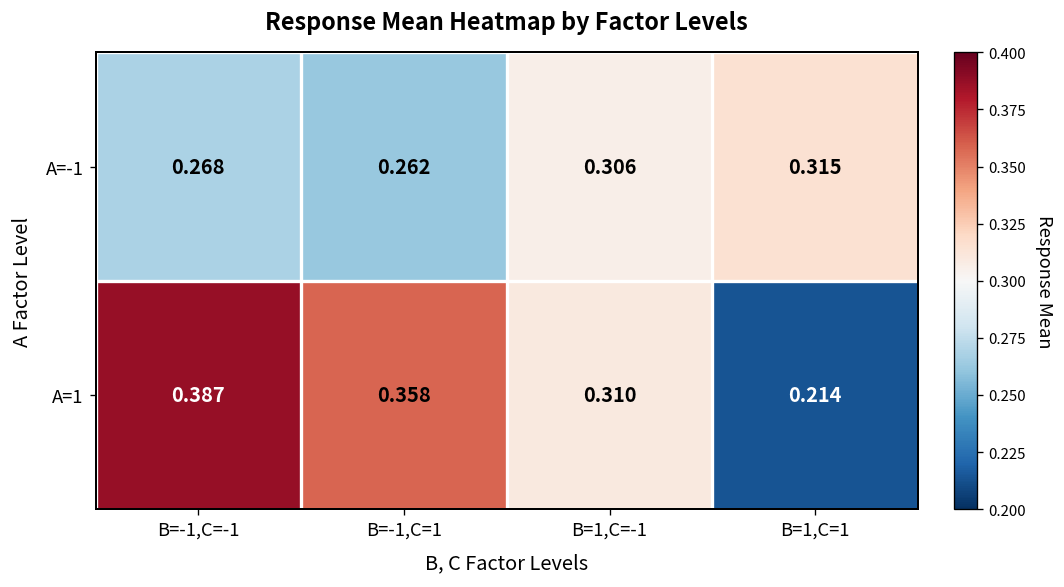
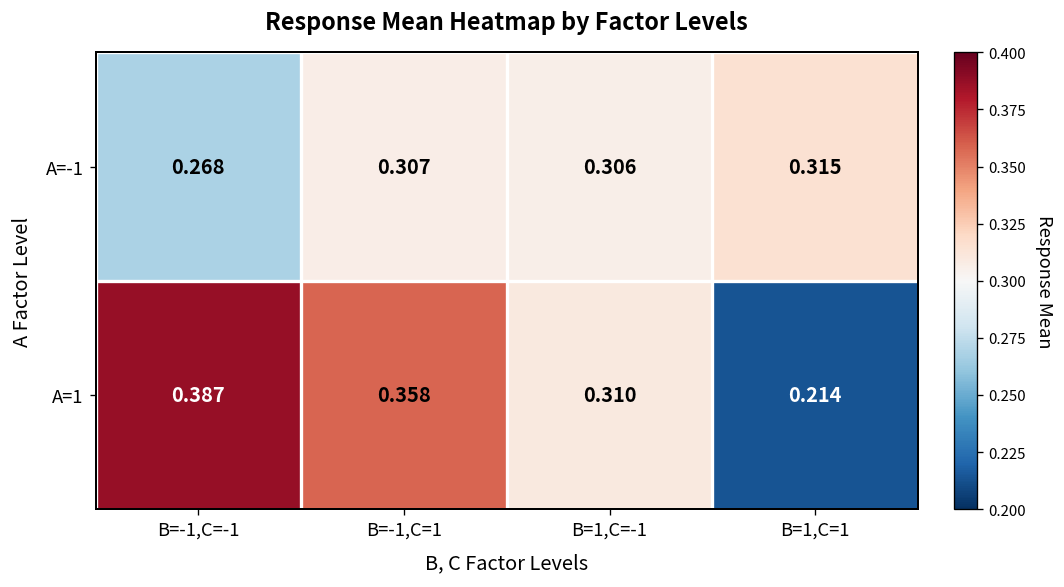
A=-1, B=-1,C=1: 0.262 -> 0.307
